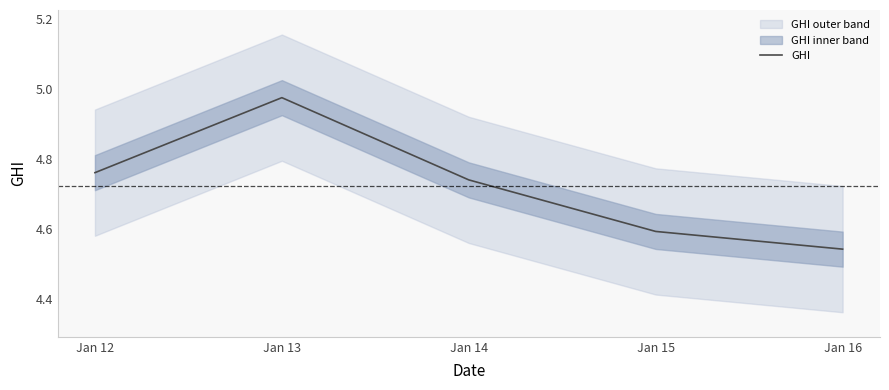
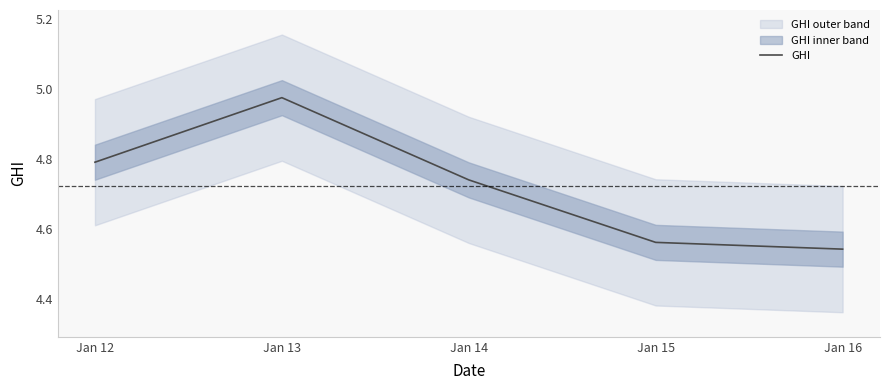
GHI, Jan 12: 4.76 -> 4.79
GHI, Jan 15: 4.59 -> 4.56
